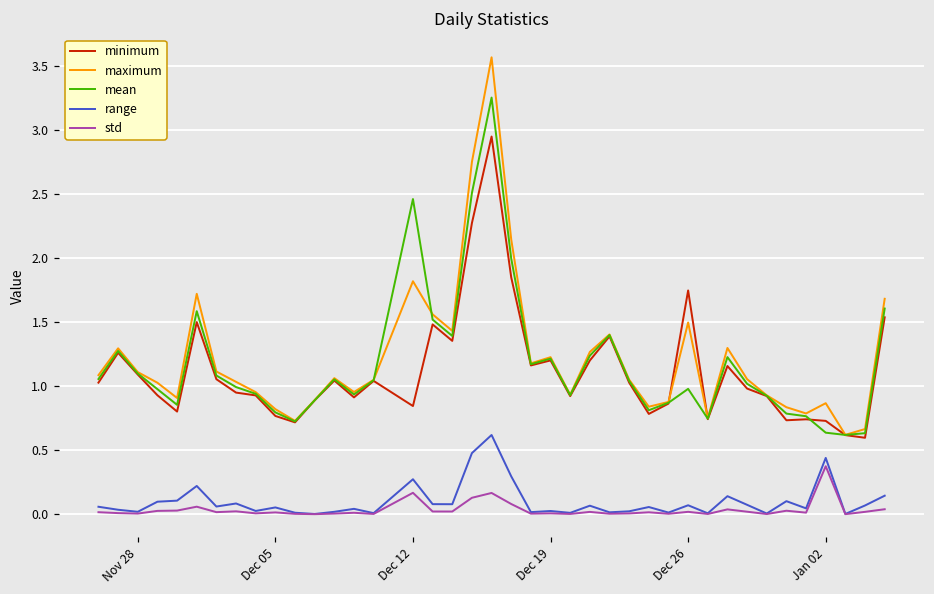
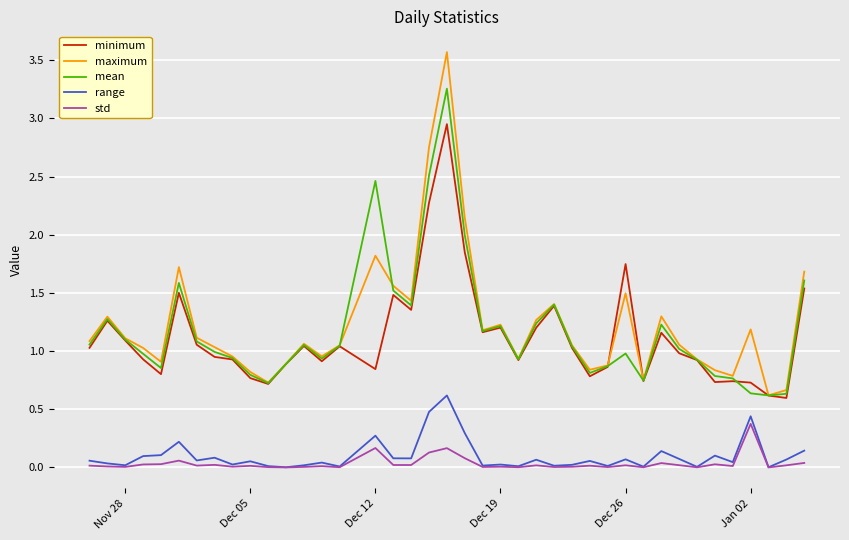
maximum, Jan 02: 0.87 -> 1.19
